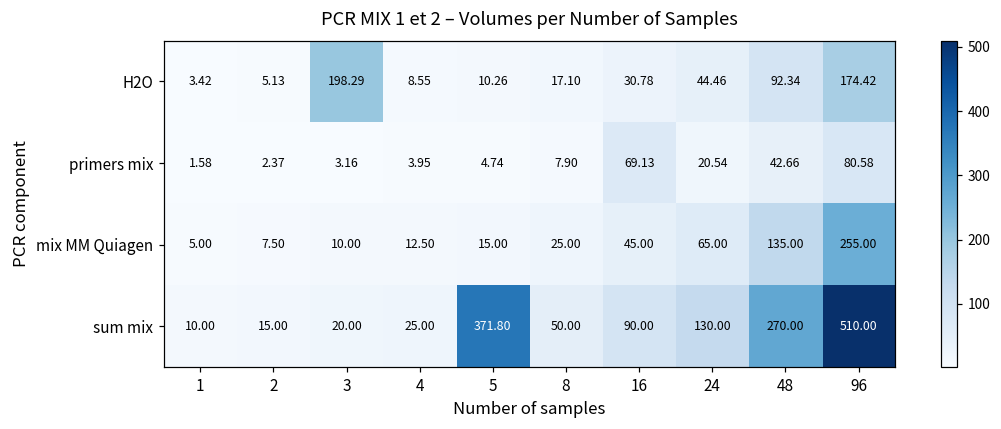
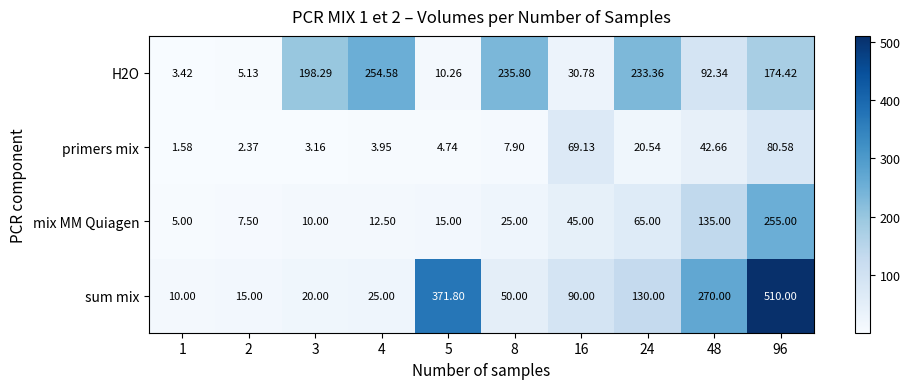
H2O, 4: 8.55 -> 254.58
H2O, 8: 17.10 -> 235.80
H2O, 24: 44.46 -> 233.36
